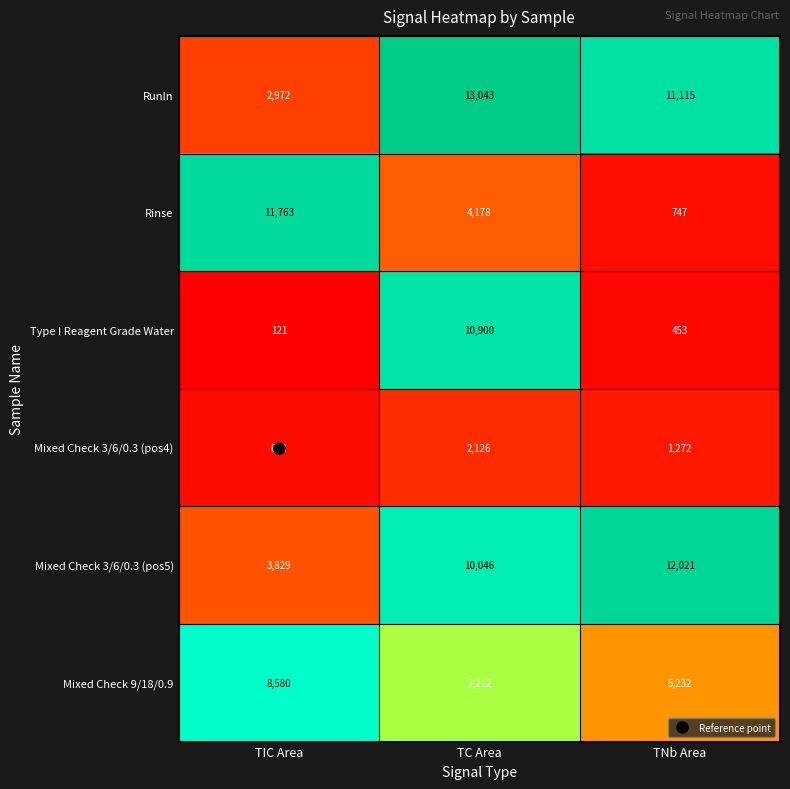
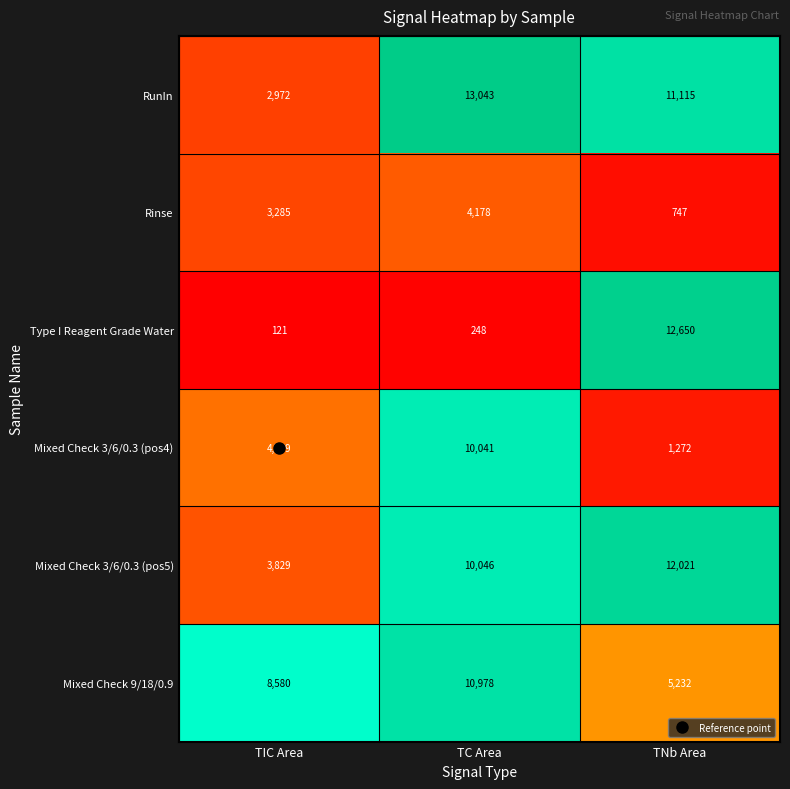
Rinse, TIC Area: 11,763 -> 3,285
Type I Reagent Grade Water, TC Area: 10,900 -> 248
Type I Reagent Grade Water, TNb Area: 453 -> 12,650
Mixed Check 3/6/0.3 (pos4), TIC Area: 633 -> 4,769
Mixed Check 3/6/0.3 (pos4), TC Area: 2,126 -> 10,041
Mixed Check 9/18/0.9, TC Area: 7,212 -> 10,978
